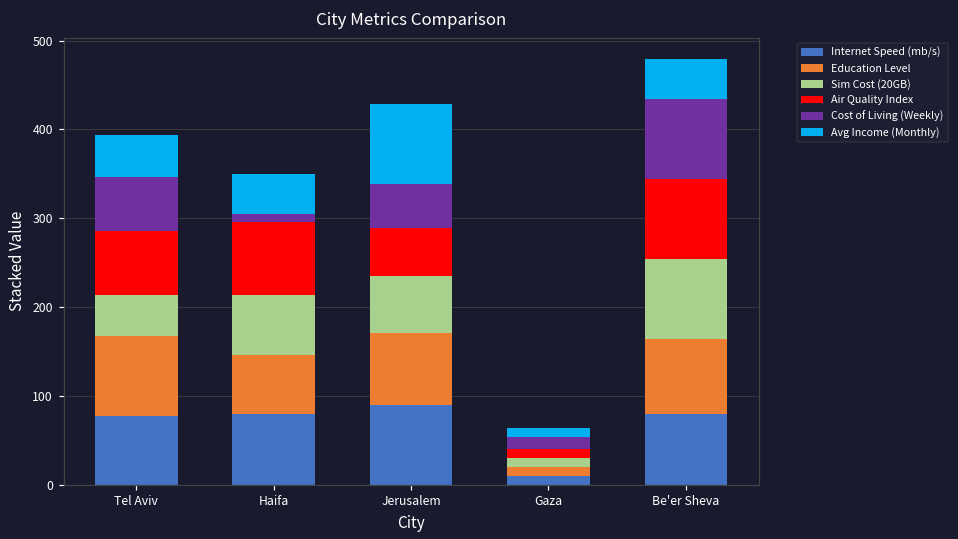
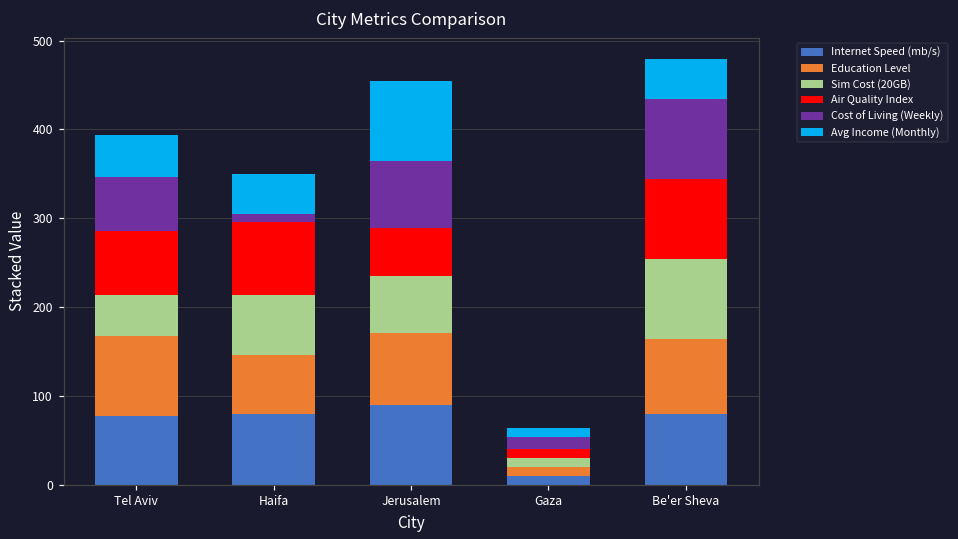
Cost of Living (Weekly), Jerusalem: 50 -> 70
